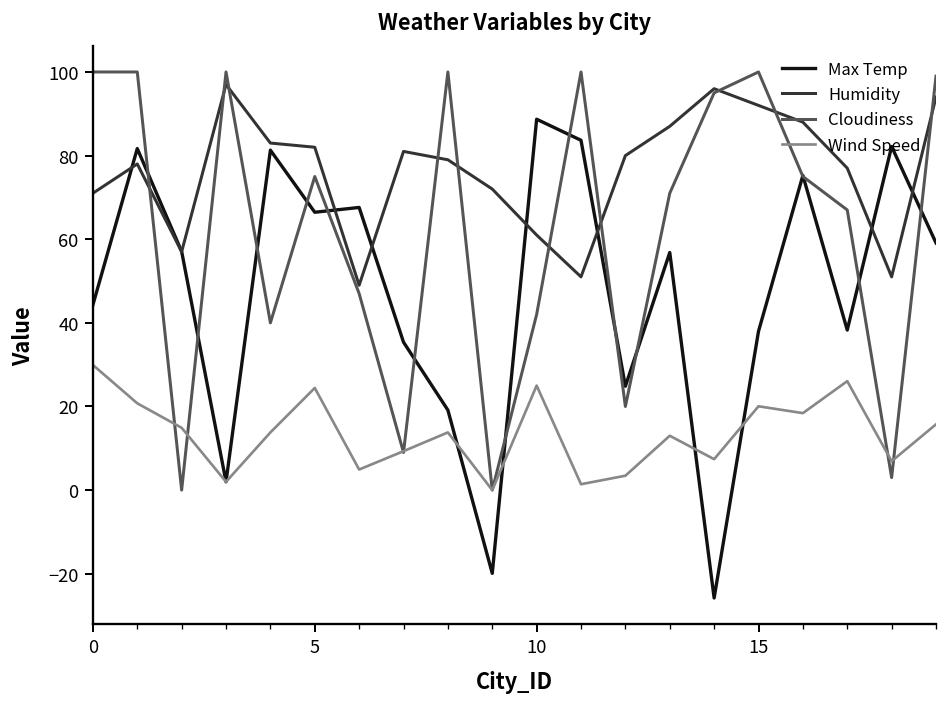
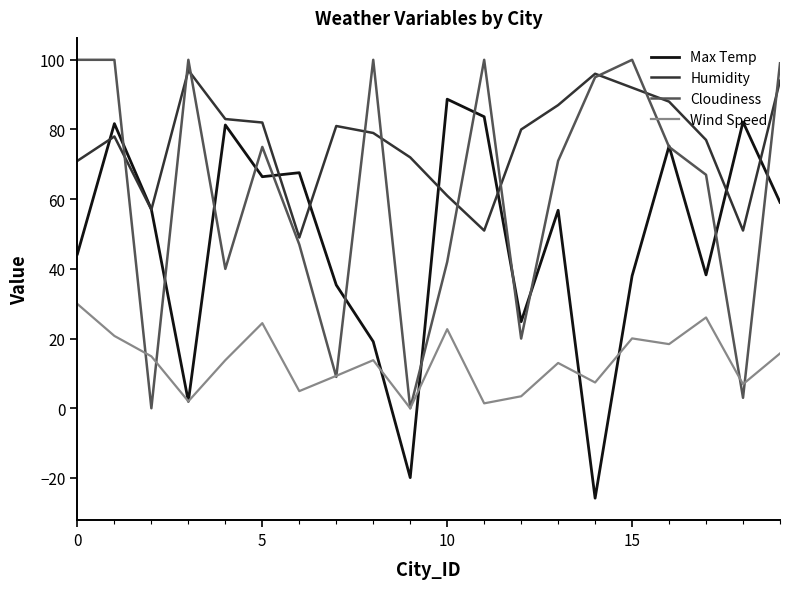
Wind Speed, 10: 25 -> 23
